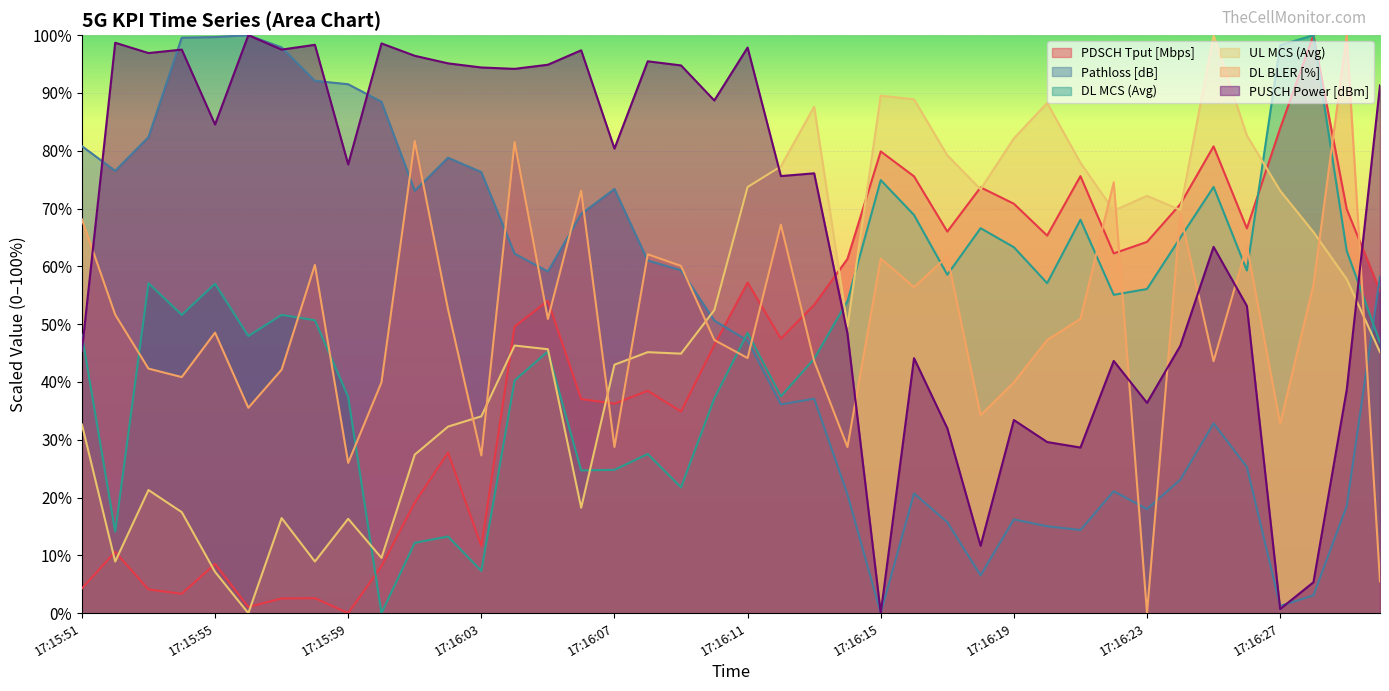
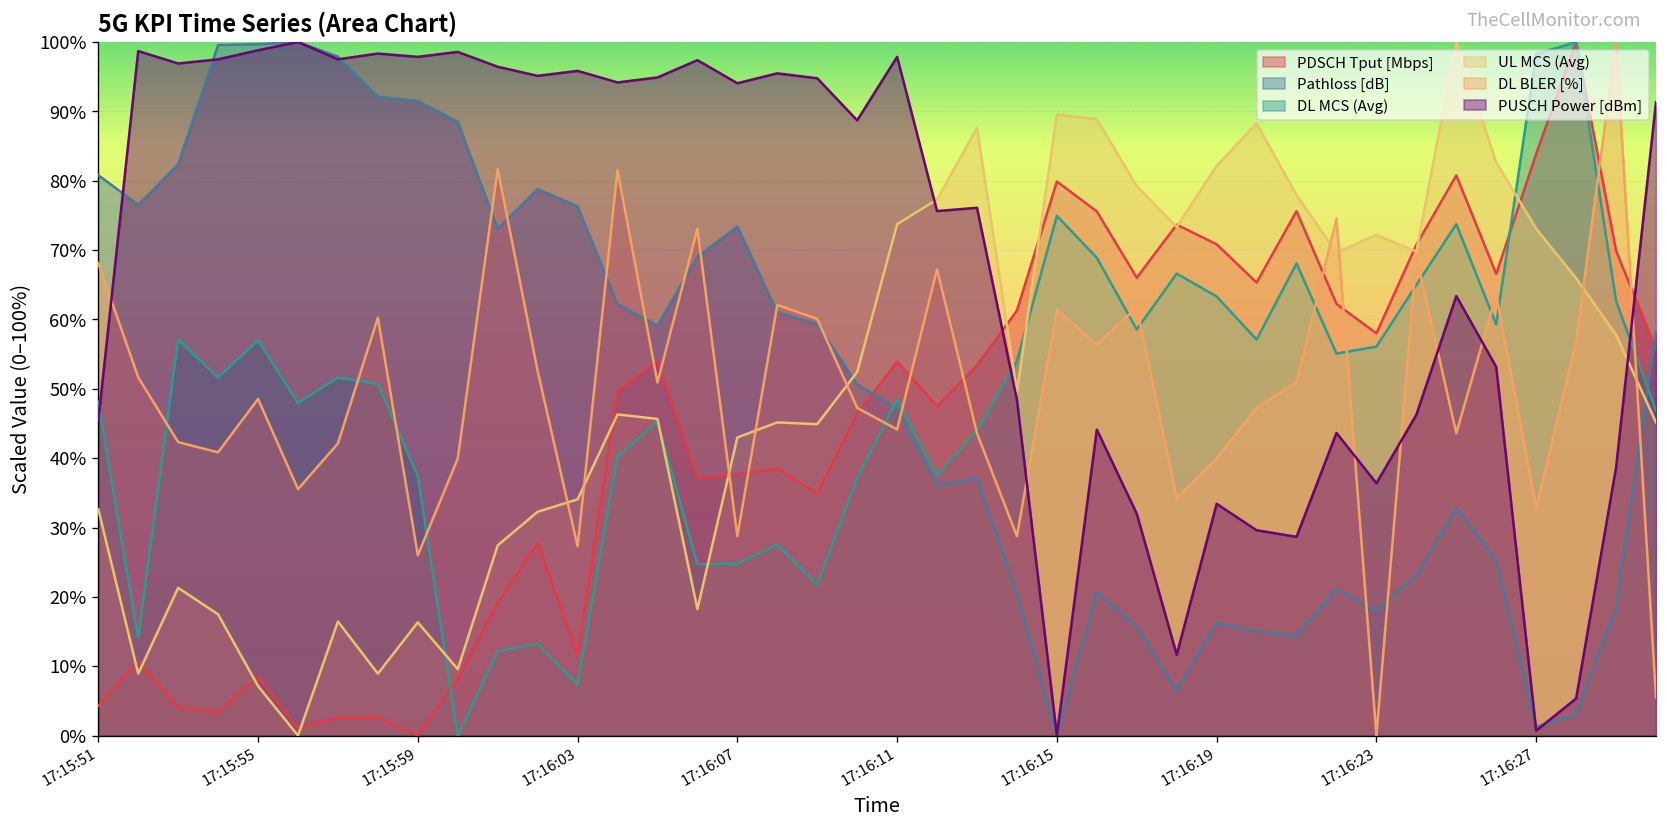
PUSCH Power [dBm], 17:15:55: 85% -> 99%
PUSCH Power [dBm], 17:15:59: 78% -> 98%
PUSCH Power [dBm], 17:16:03: 94% -> 96%
PDSCH Tput [Mbps], 17:16:07: 36% -> 38%
PUSCH Power [dBm], 17:16:07: 80% -> 94%
PDSCH Tput [Mbps], 17:16:11: 57% -> 54%
PDSCH Tput [Mbps], 17:16:23: 64% -> 58%
